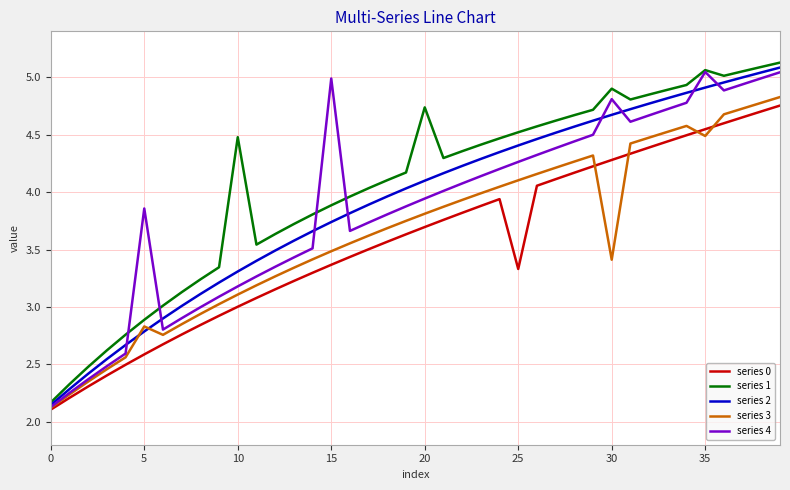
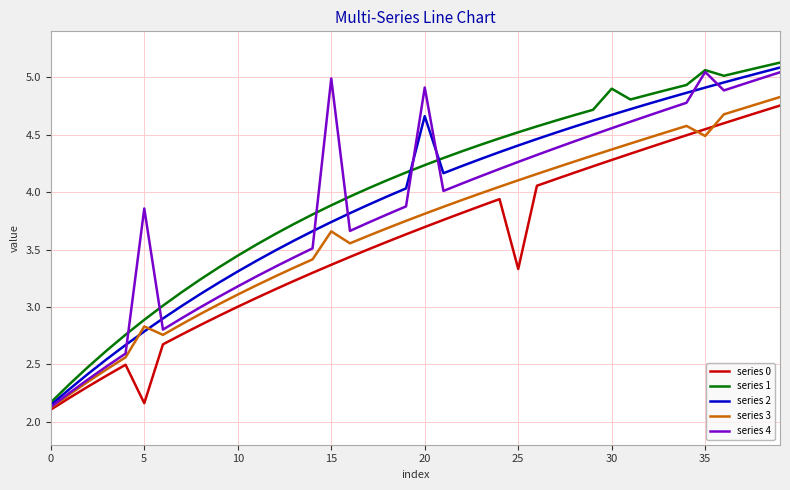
series 0, 5: 2.59 -> 2.16
series 1, 10: 4.48 -> 3.45
series 3, 15: 3.48 -> 3.66
series 1, 20: 4.74 -> 4.23
series 2, 20: 4.10 -> 4.66
series 4, 20: 3.94 -> 4.91
series 3, 30: 3.41 -> 4.37
series 4, 30: 4.81 -> 4.56
